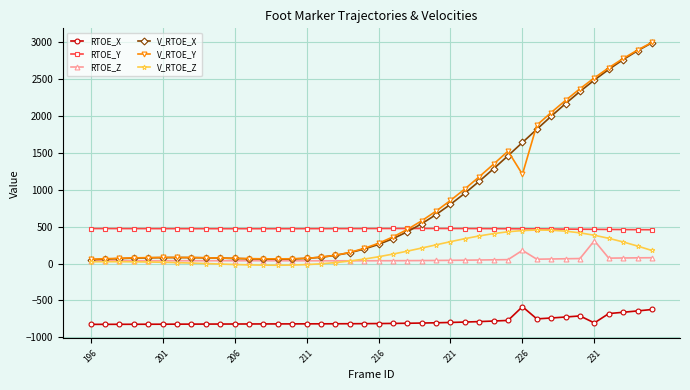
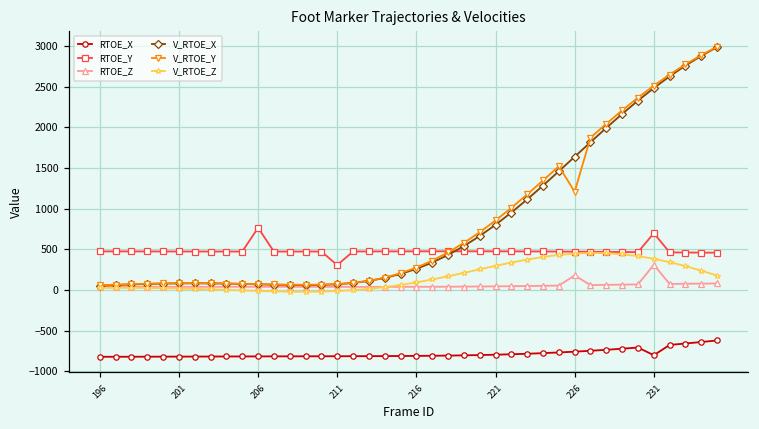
RTOE_Y, 206: 500 -> 800
RTOE_Y, 211: 500 -> 300
RTOE_X, 226: -600 -> -800
RTOE_Y, 231: 500 -> 700
